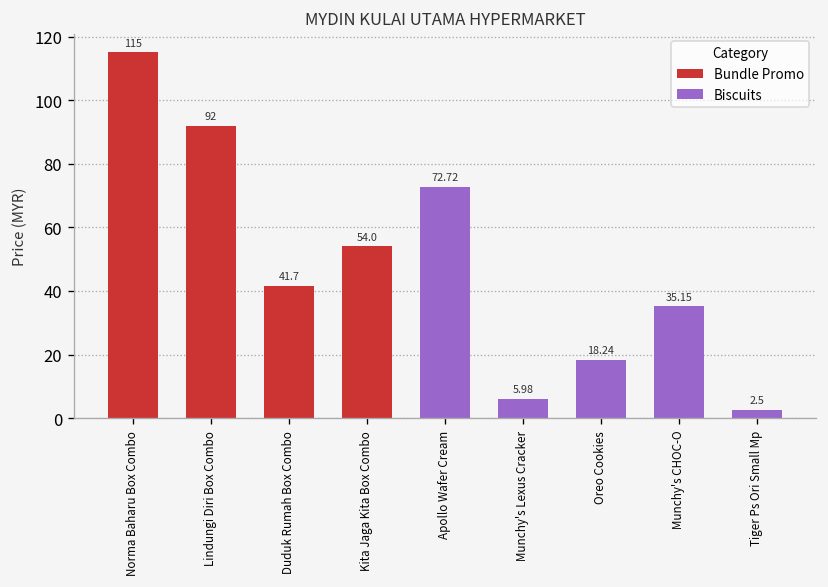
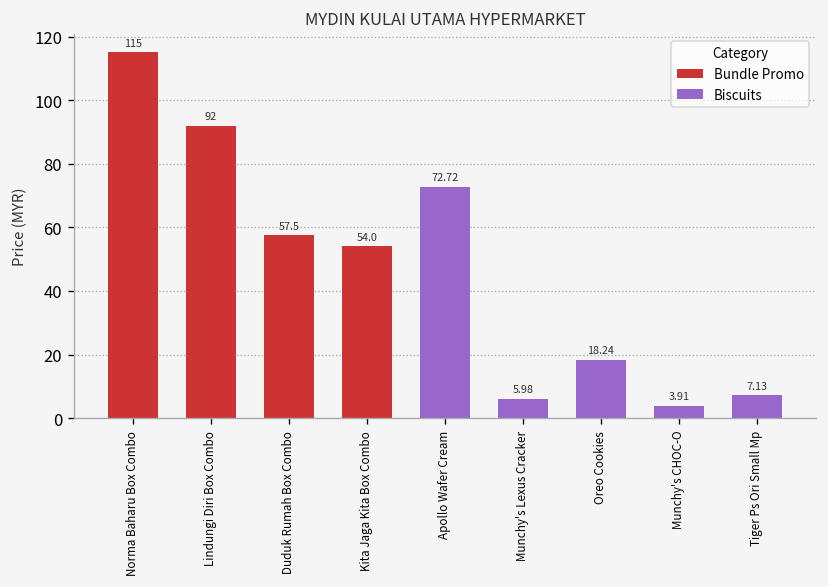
Duduk Rumah Box Combo: 41.7 -> 57.5
Munchy's CHOC-O: 35.15 -> 3.91
Tiger Ps Ori Small Mp: 2.5 -> 7.13
